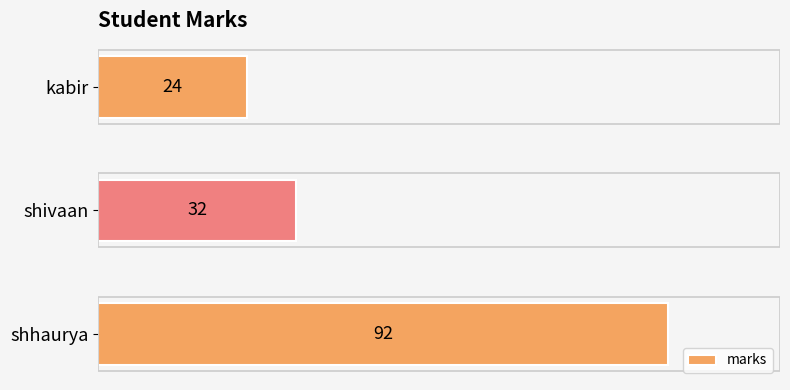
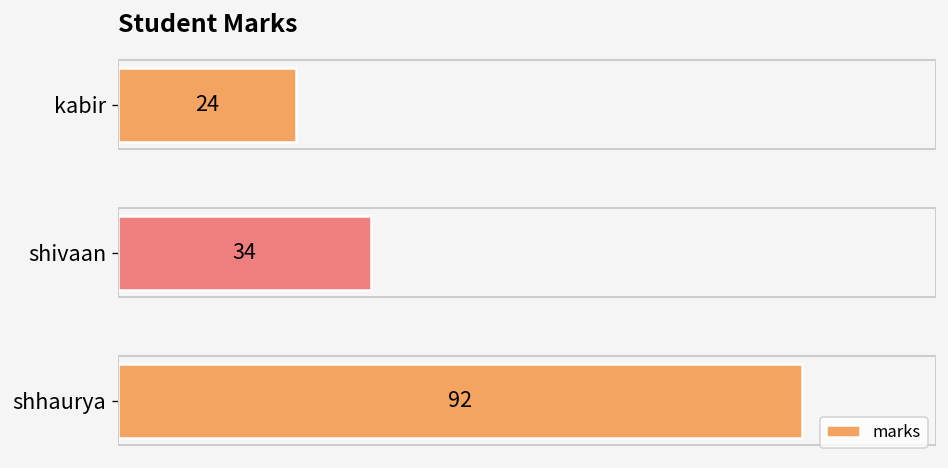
shivaan: 32 -> 34
